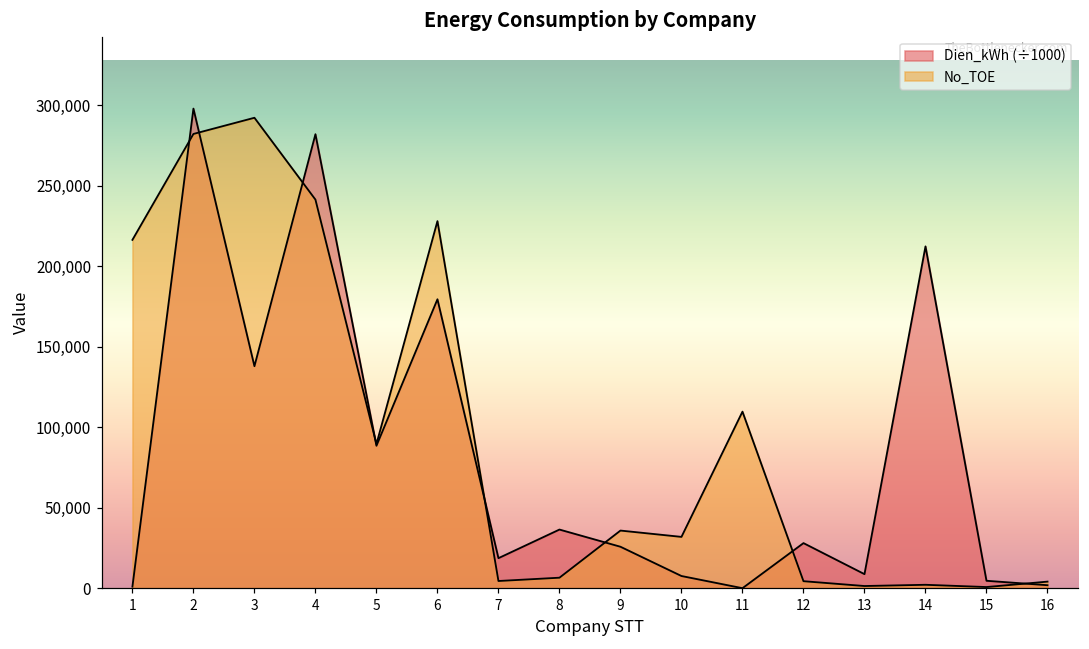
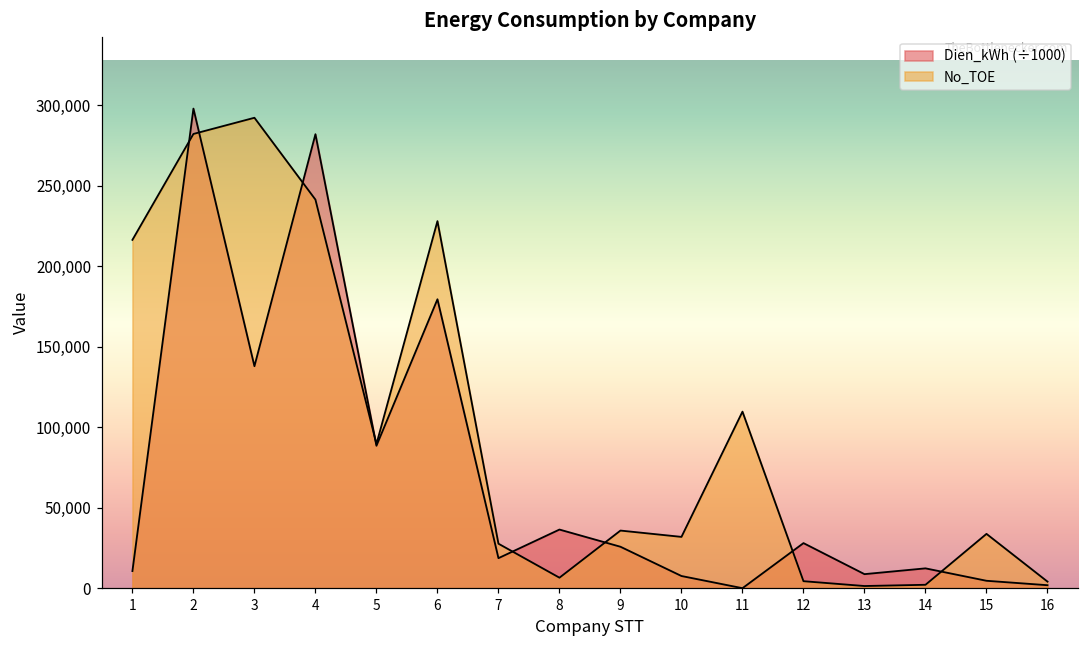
Dien_kWh (÷1000), 1: 1,000 -> 11,000
No_TOE, 7: 4,000 -> 28,000
Dien_kWh (÷1000), 14: 212,000 -> 12,000
No_TOE, 15: 1,000 -> 34,000
